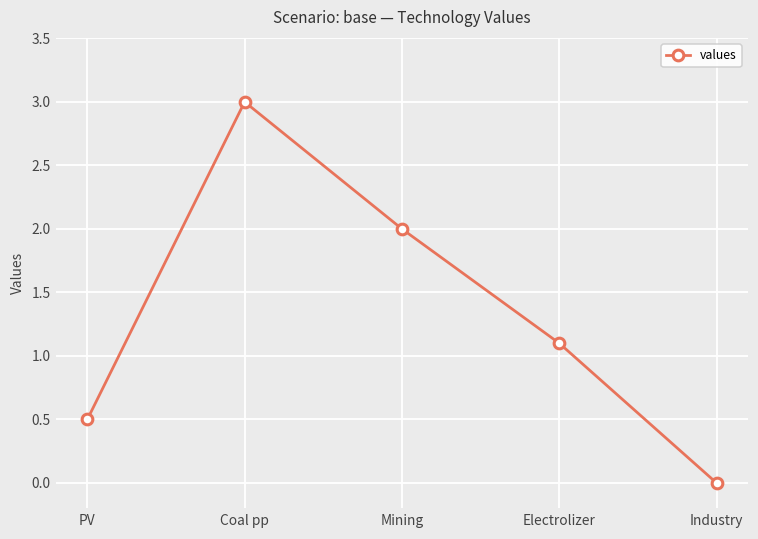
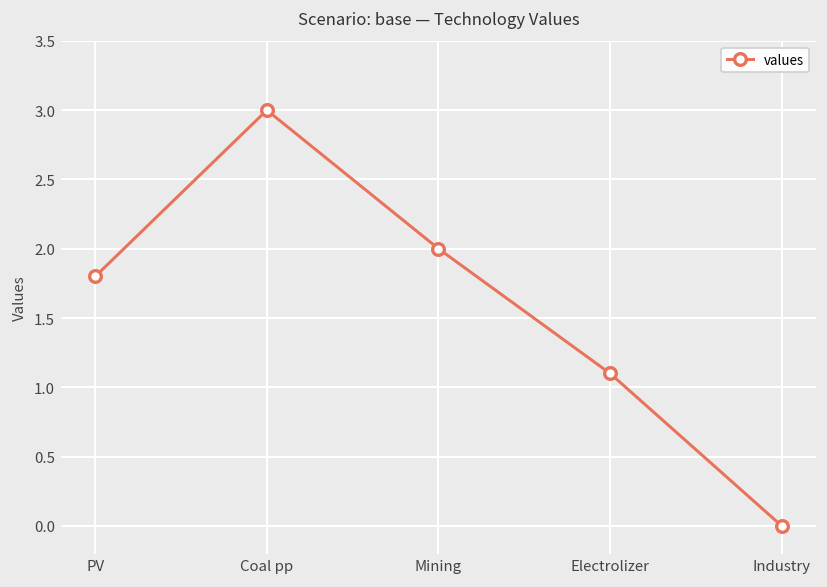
PV: 0.5 -> 1.8
